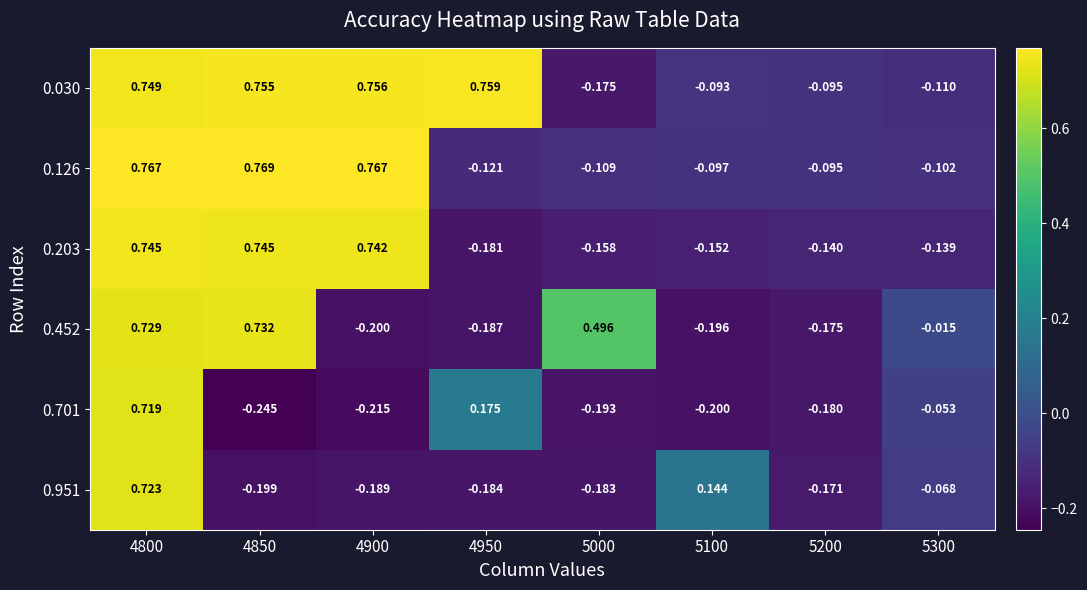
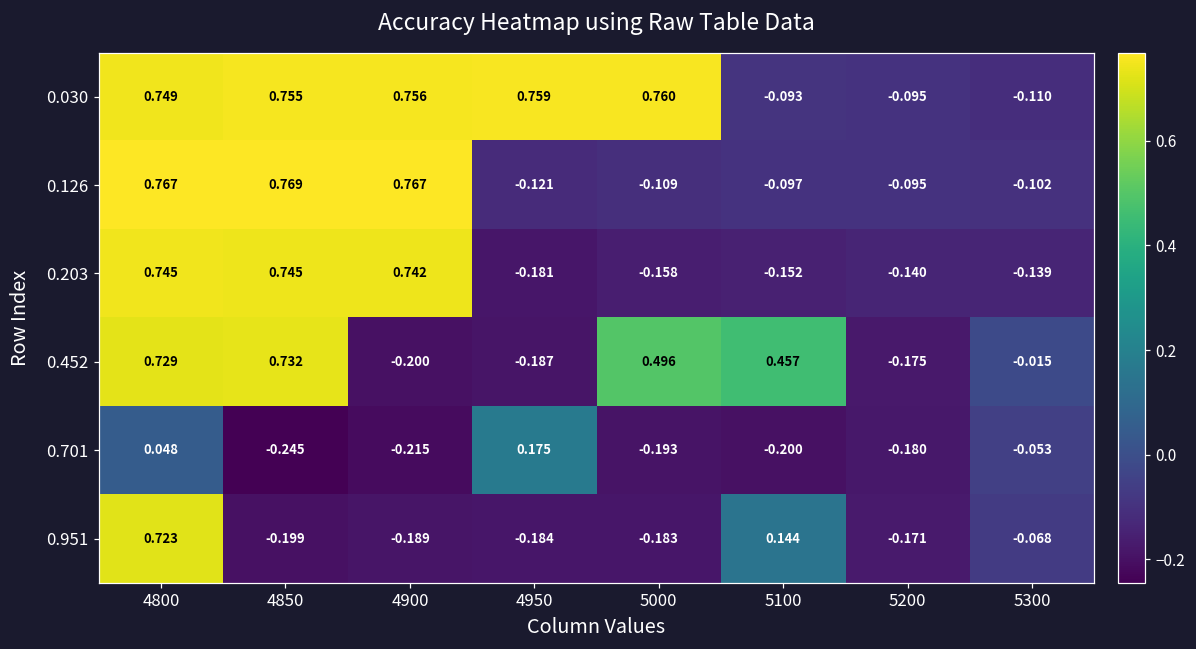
0.030, 5000: -0.175 -> 0.760
0.452, 5100: -0.196 -> 0.457
0.701, 4800: 0.719 -> 0.048
